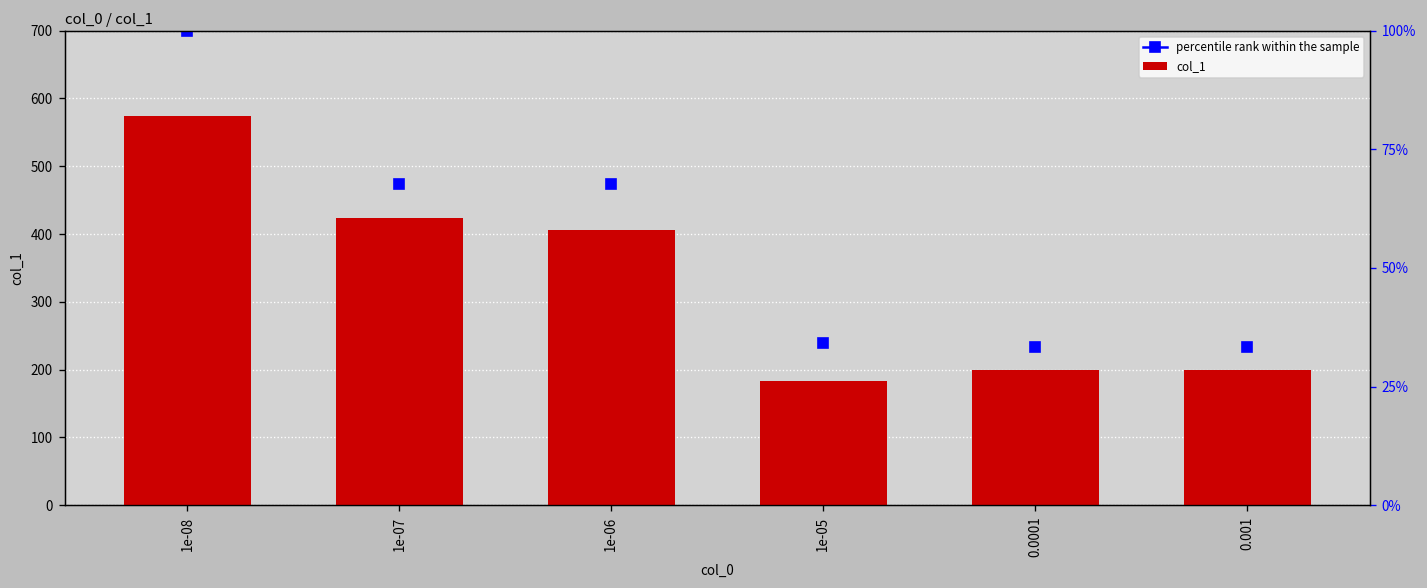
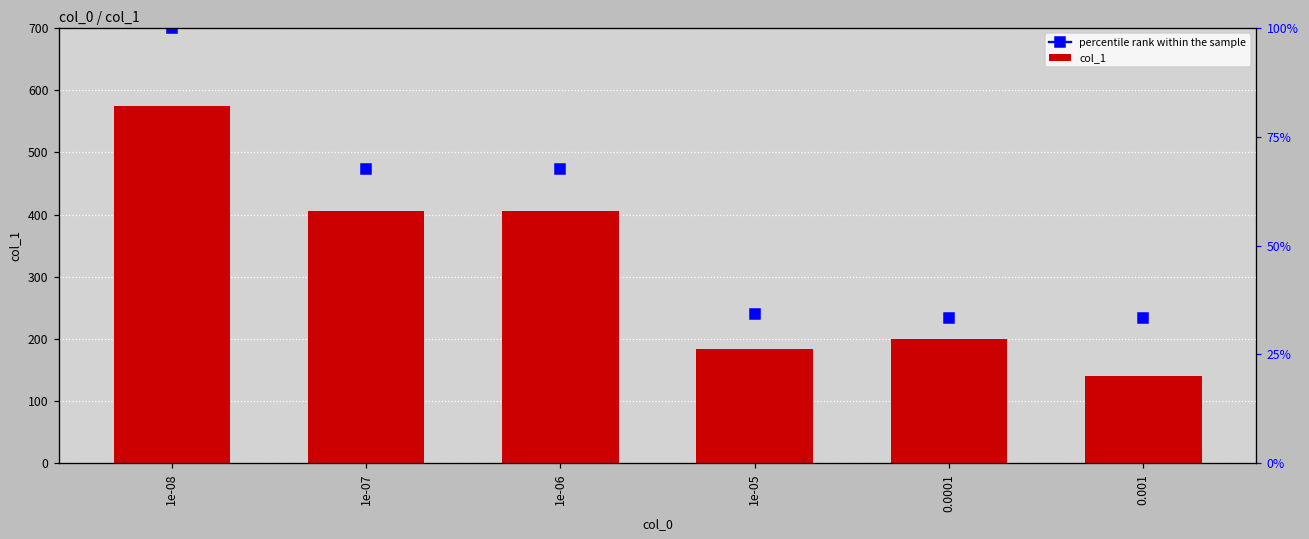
col_1, 1e-07: 420 -> 410
col_1, 0.001: 200 -> 140
